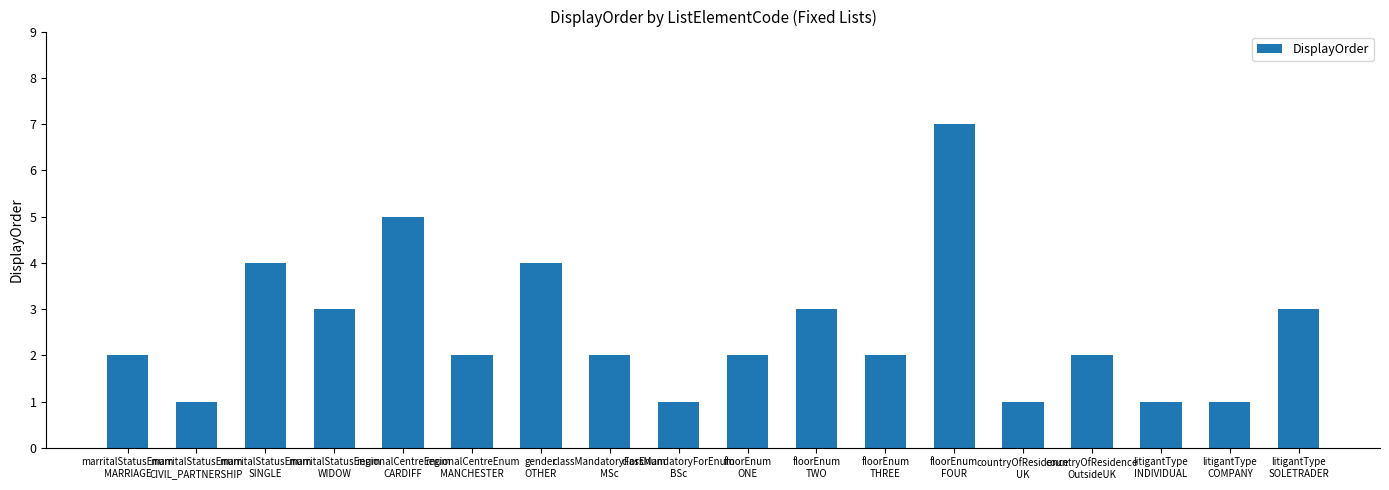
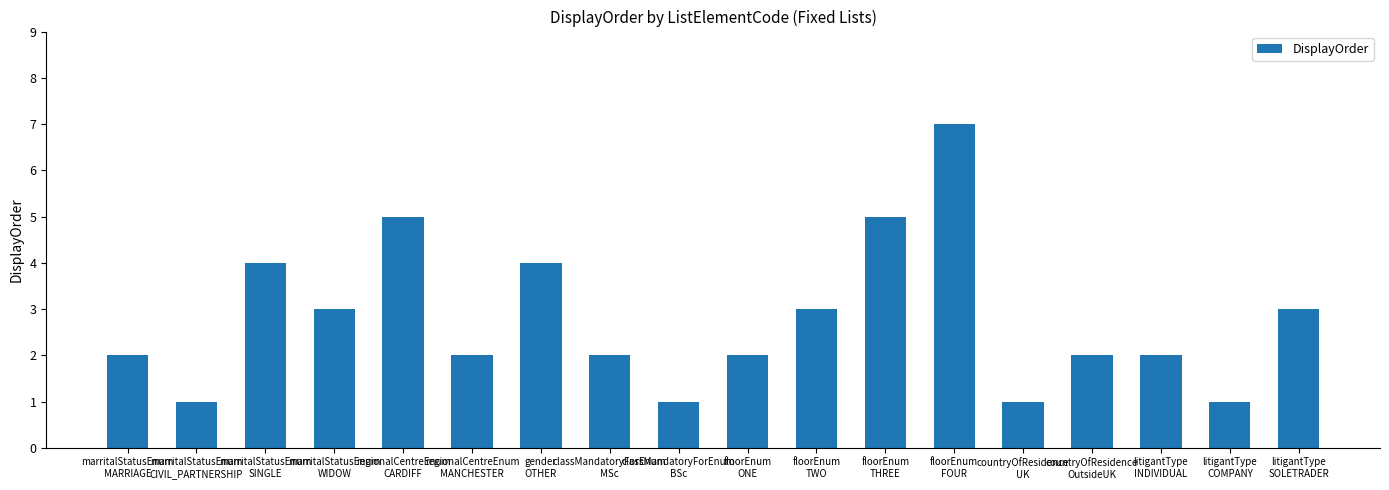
floorEnum THREE: 2 -> 5
litigantType INDIVIDUAL: 1 -> 2
